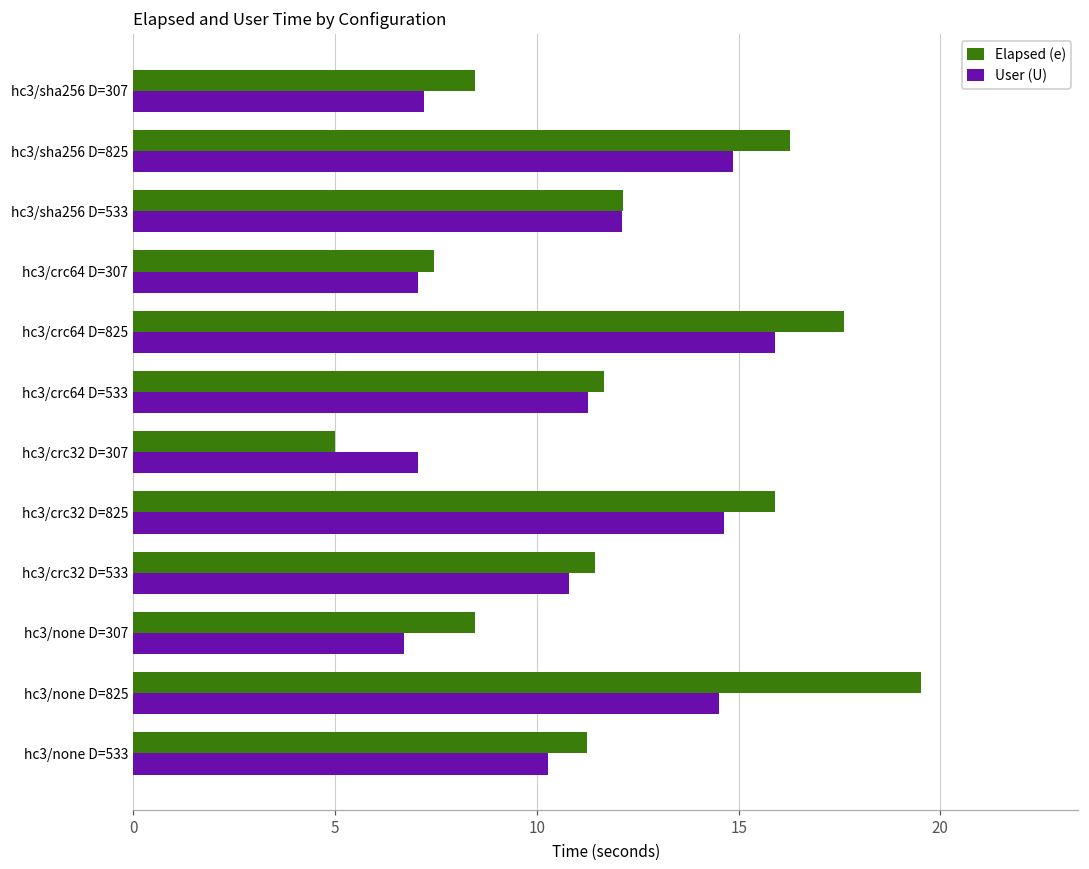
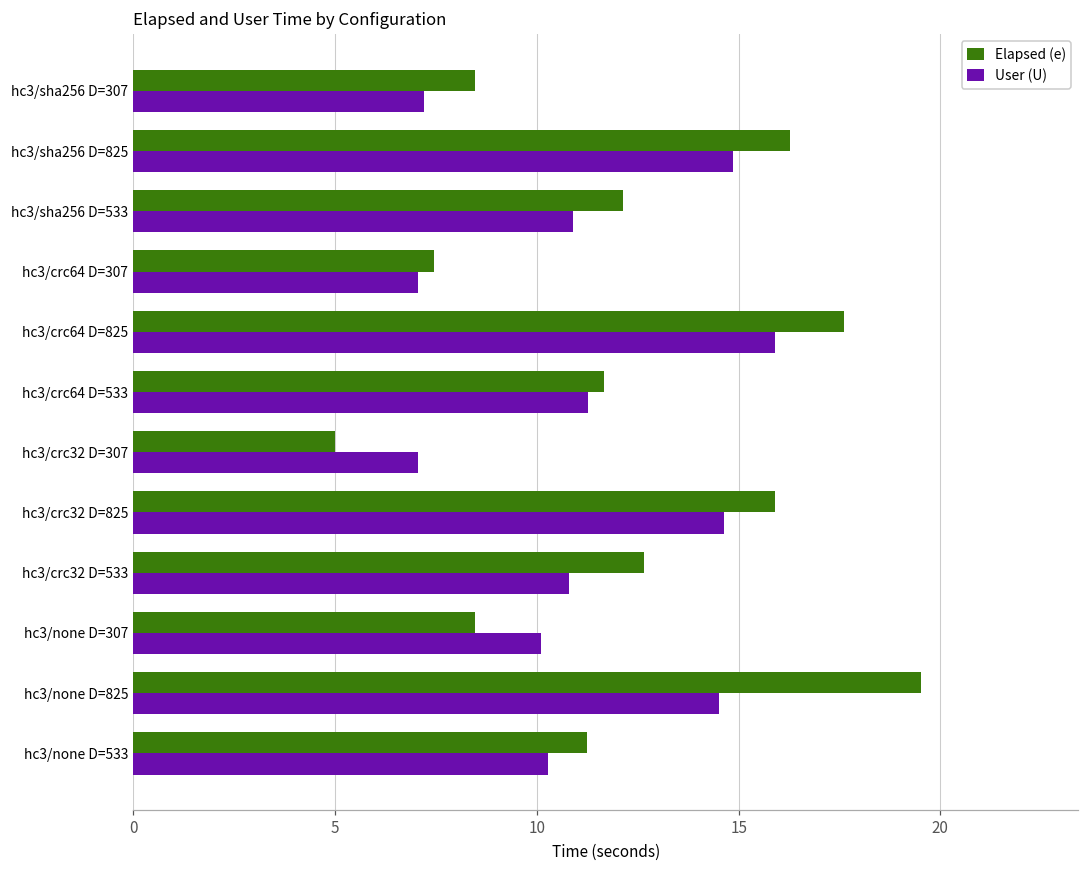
User (U), hc3/sha256 D=533: 12.1 -> 10.9
Elapsed (e), hc3/crc32 D=533: 11.5 -> 12.7
User (U), hc3/none D=307: 6.7 -> 10.1
